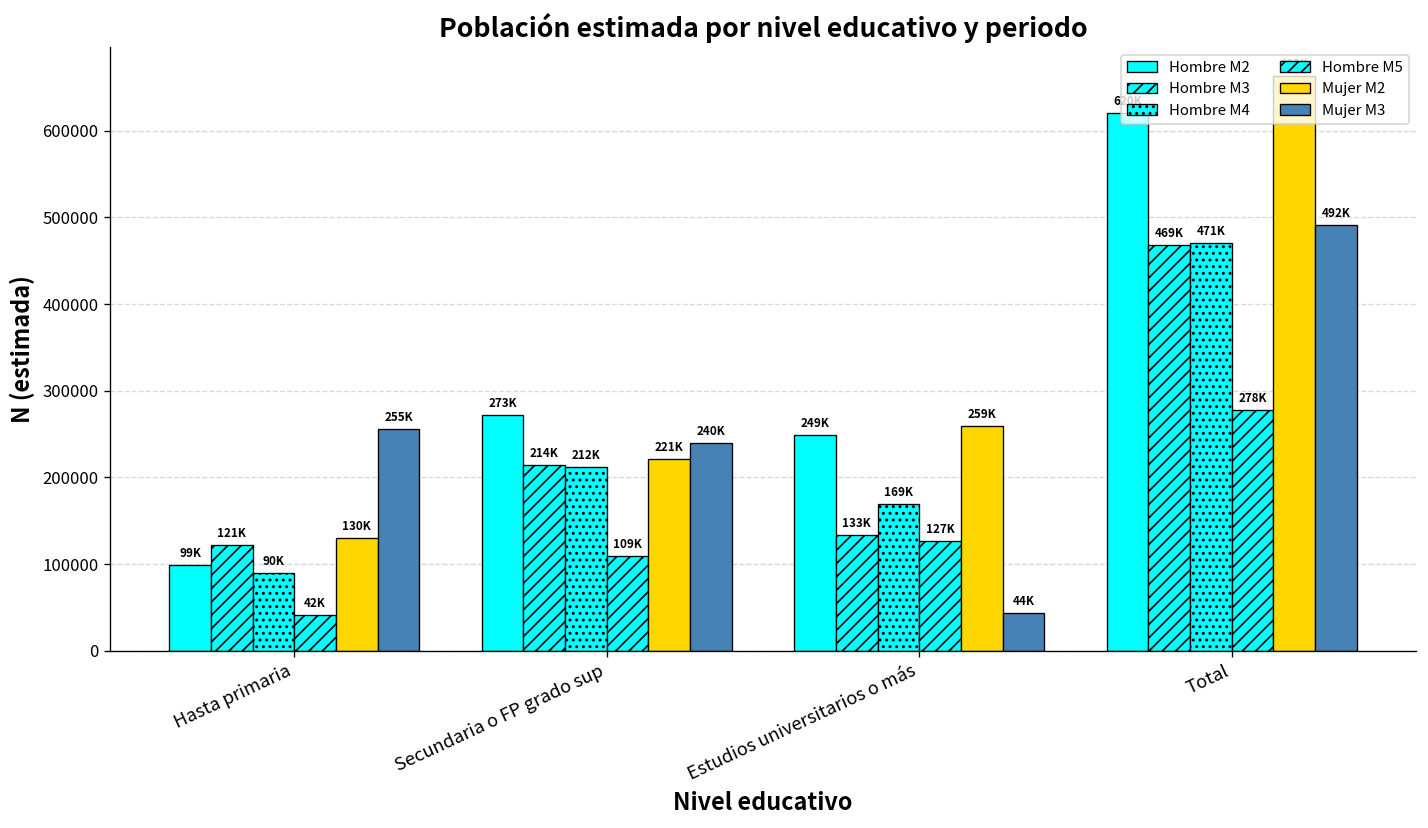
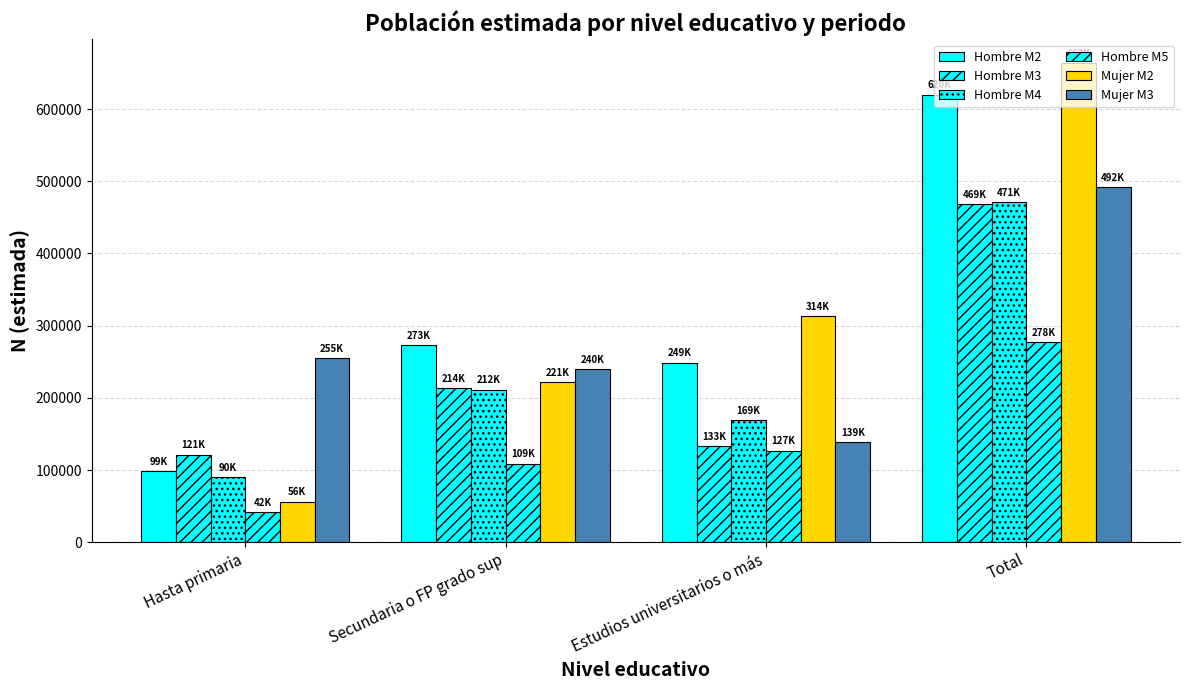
Mujer M2, Hasta primaria: 130K -> 56K
Mujer M2, Estudios universitarios o más: 259K -> 314K
Mujer M3, Estudios universitarios o más: 44K -> 139K
